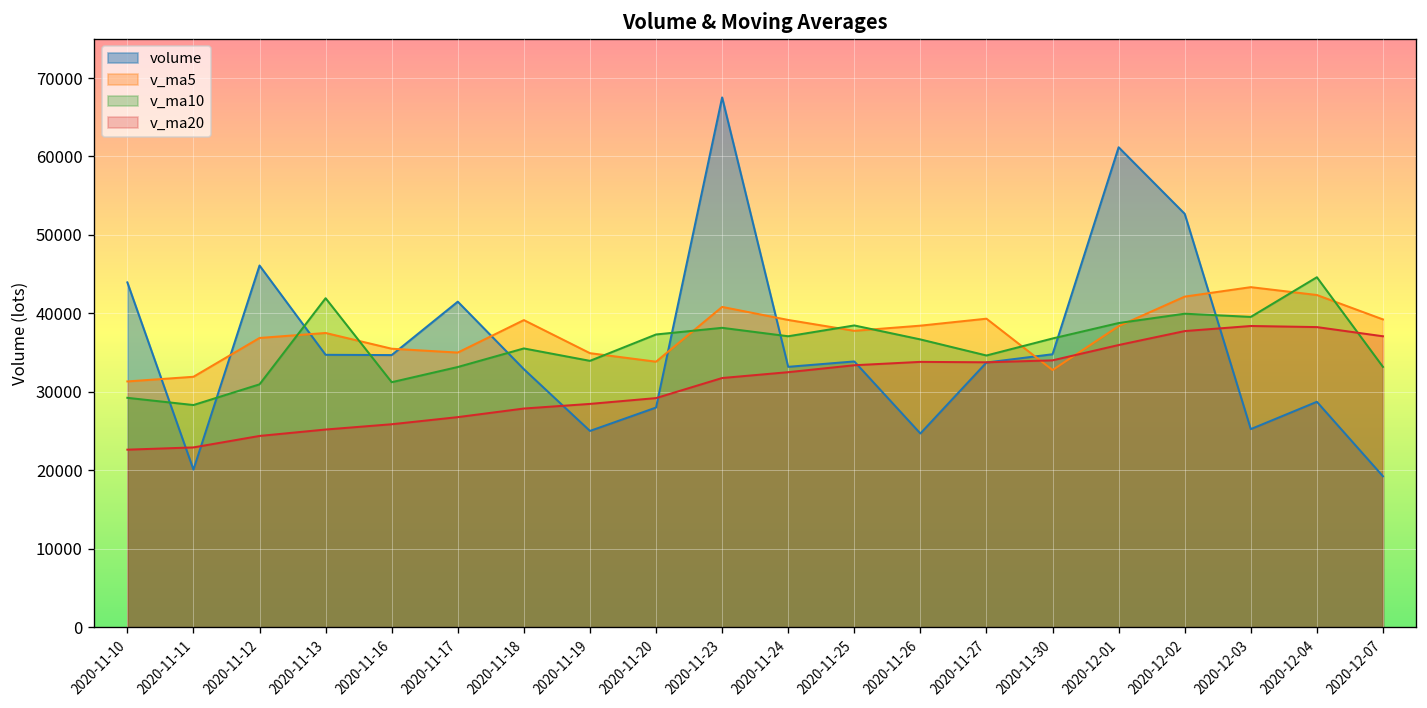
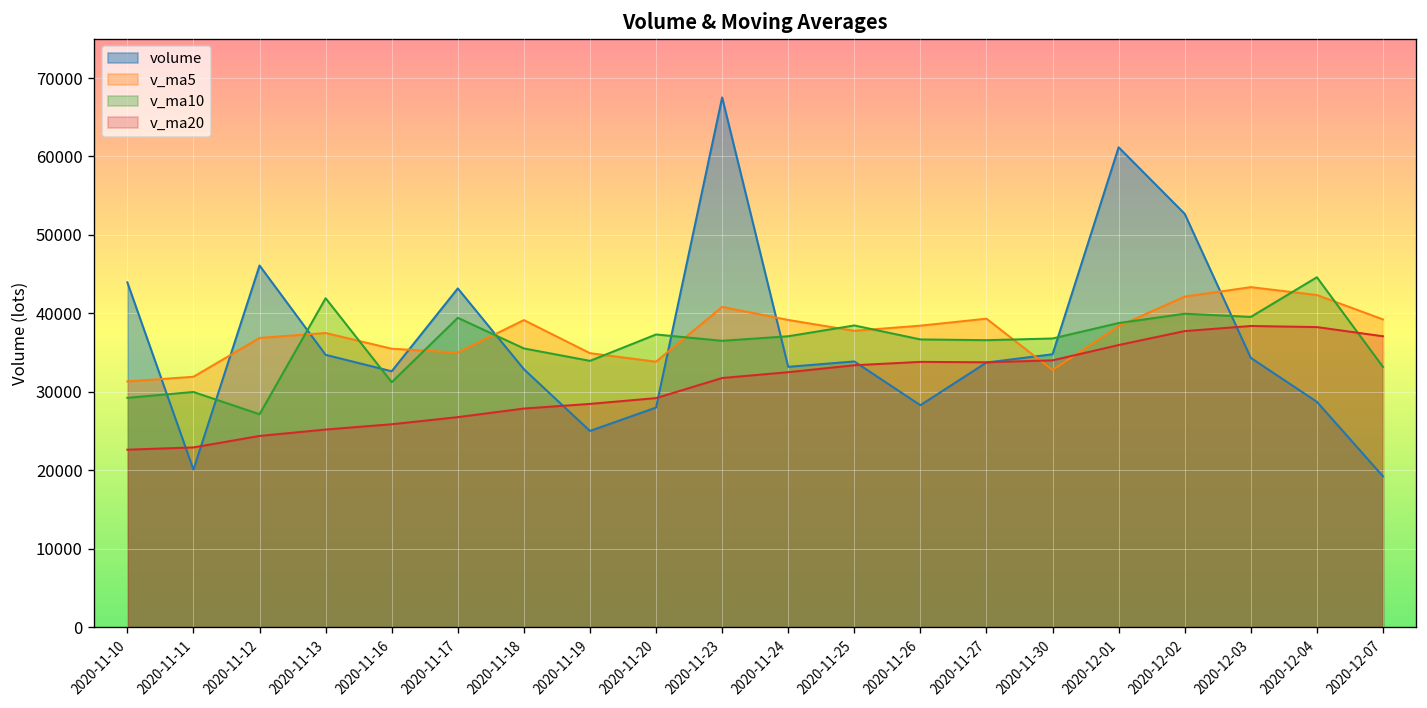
v_ma10, 2020-11-11: 28000 -> 30000
v_ma10, 2020-11-12: 31000 -> 27000
volume, 2020-11-16: 35000 -> 33000
volume, 2020-11-17: 41000 -> 43000
v_ma10, 2020-11-17: 33000 -> 39000
v_ma10, 2020-11-23: 38000 -> 37000
volume, 2020-11-26: 25000 -> 28000
v_ma10, 2020-11-27: 35000 -> 37000
volume, 2020-12-03: 25000 -> 34000
